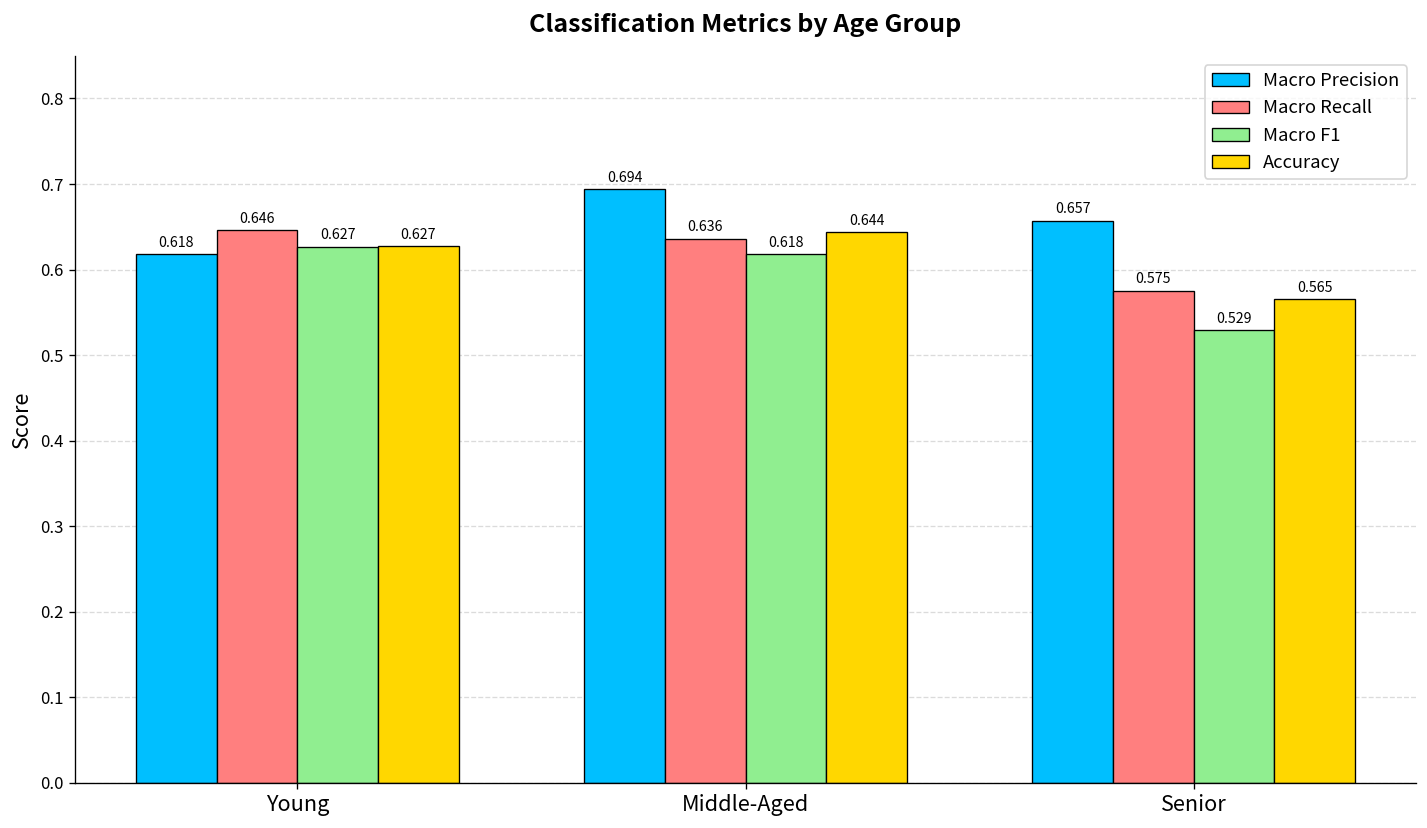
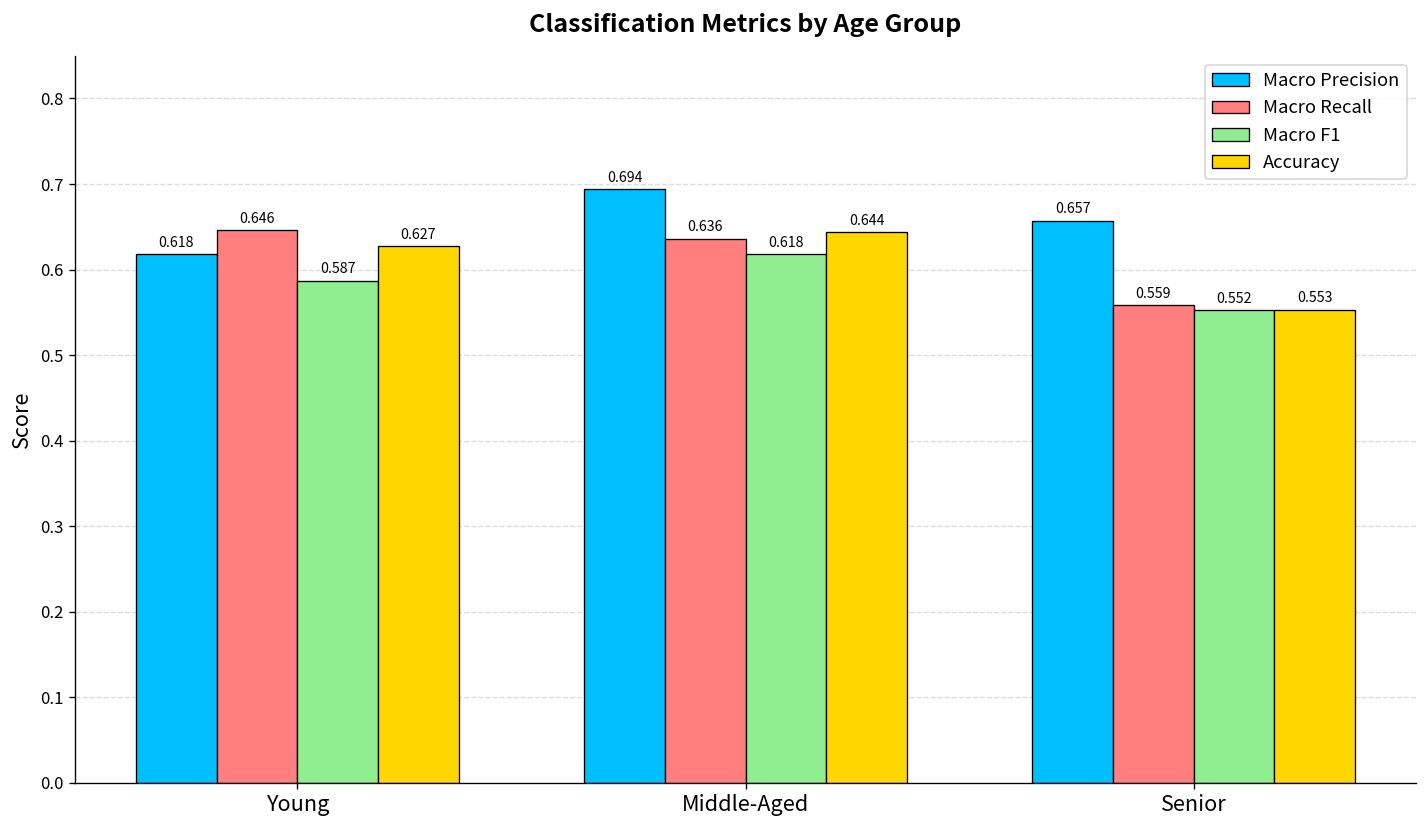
Macro F1, Young: 0.627 -> 0.587
Macro Recall, Senior: 0.575 -> 0.559
Macro F1, Senior: 0.529 -> 0.552
Accuracy, Senior: 0.565 -> 0.553
